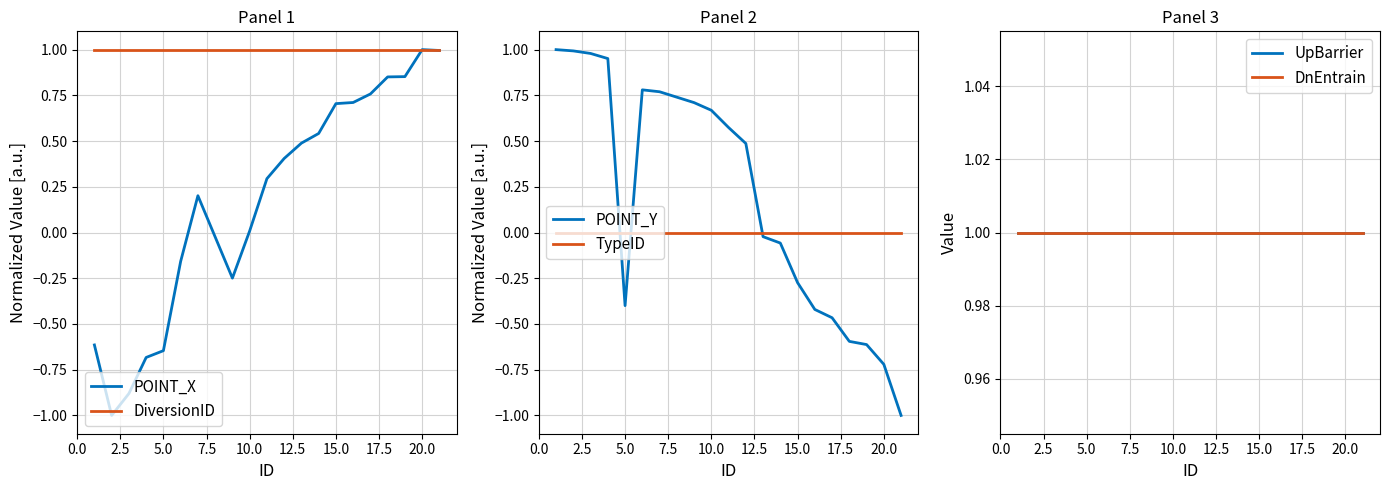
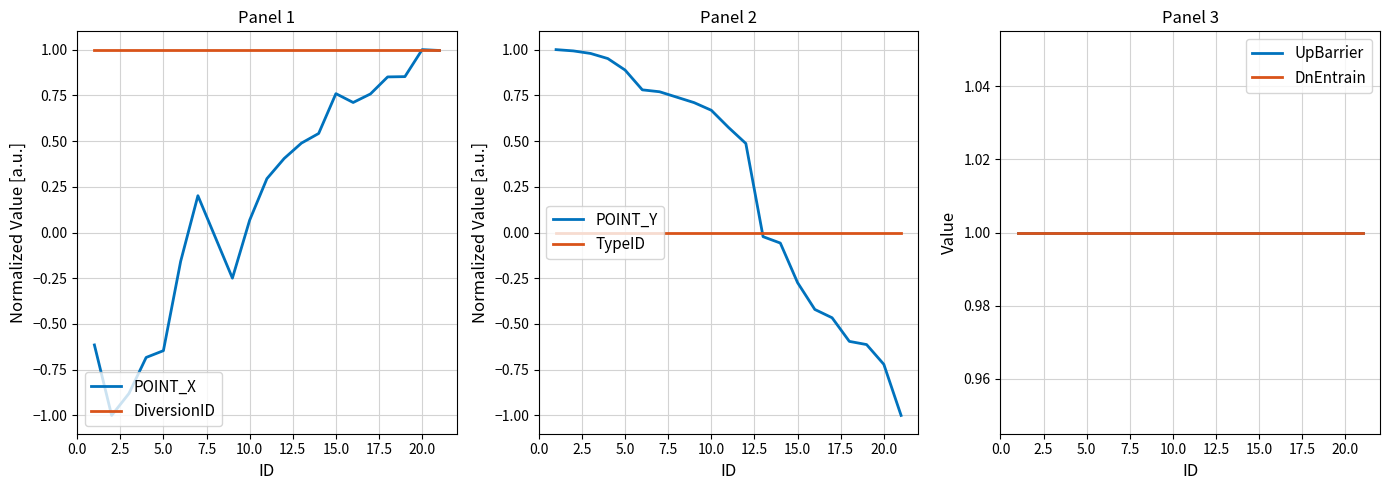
Panel 1, POINT_X, 10.0: 0.01 -> 0.07
Panel 1, POINT_X, 15.0: 0.70 -> 0.76
Panel 2, POINT_Y, 5.0: -0.40 -> 0.89
